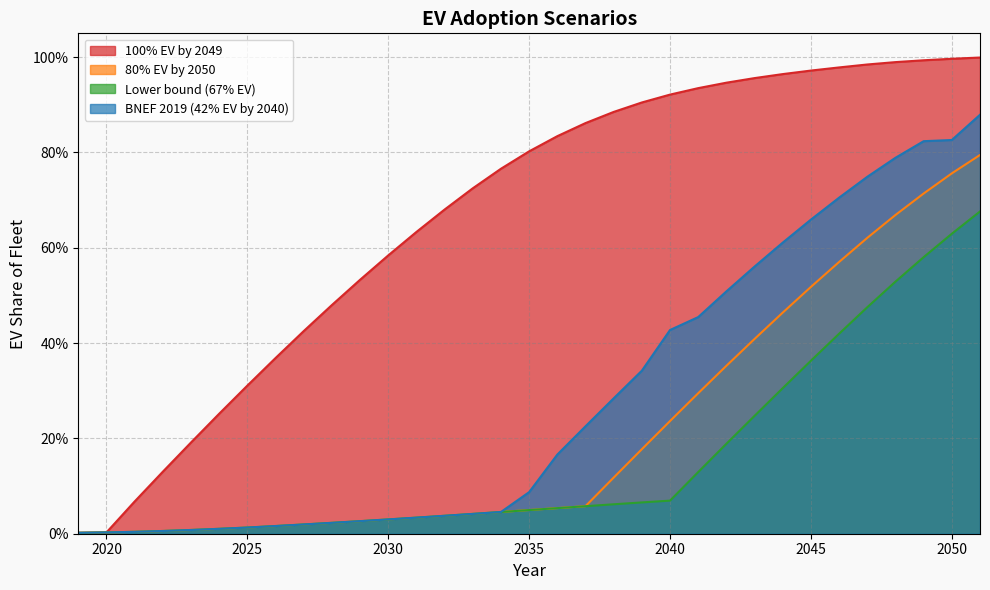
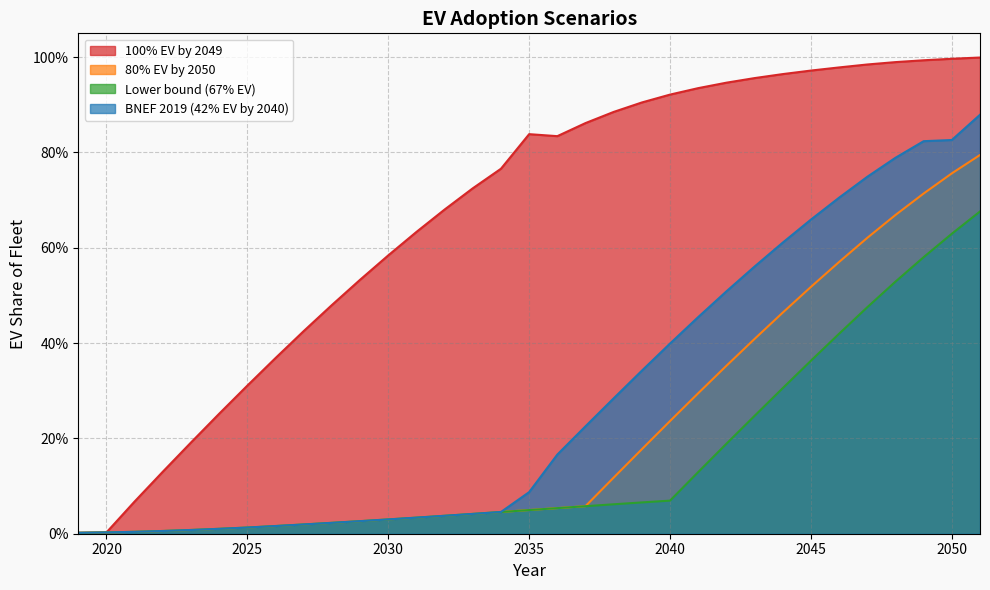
100% EV by 2049, 2035: 80% -> 84%
BNEF 2019 (42% EV by 2040), 2040: 43% -> 40%
